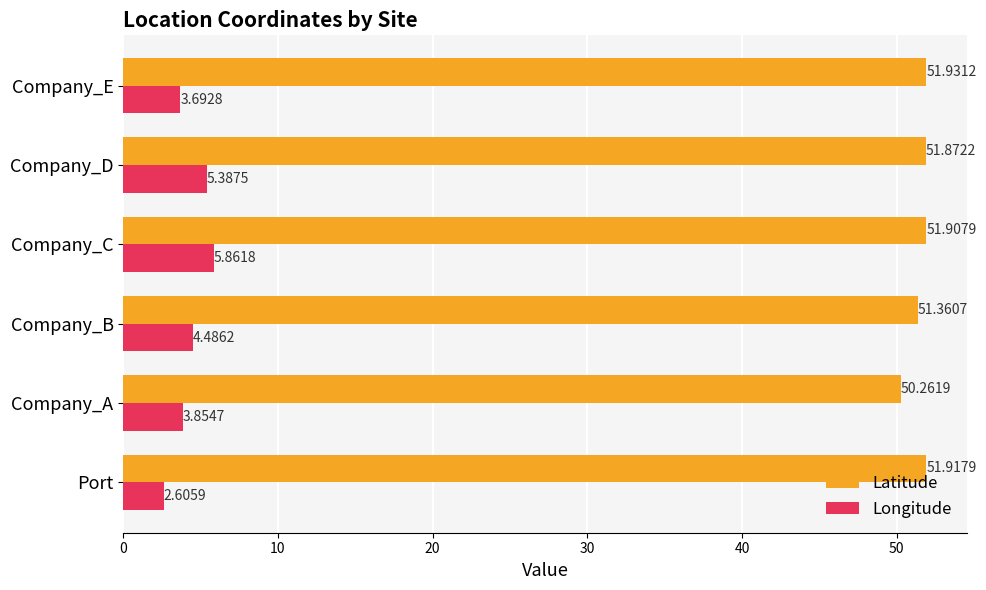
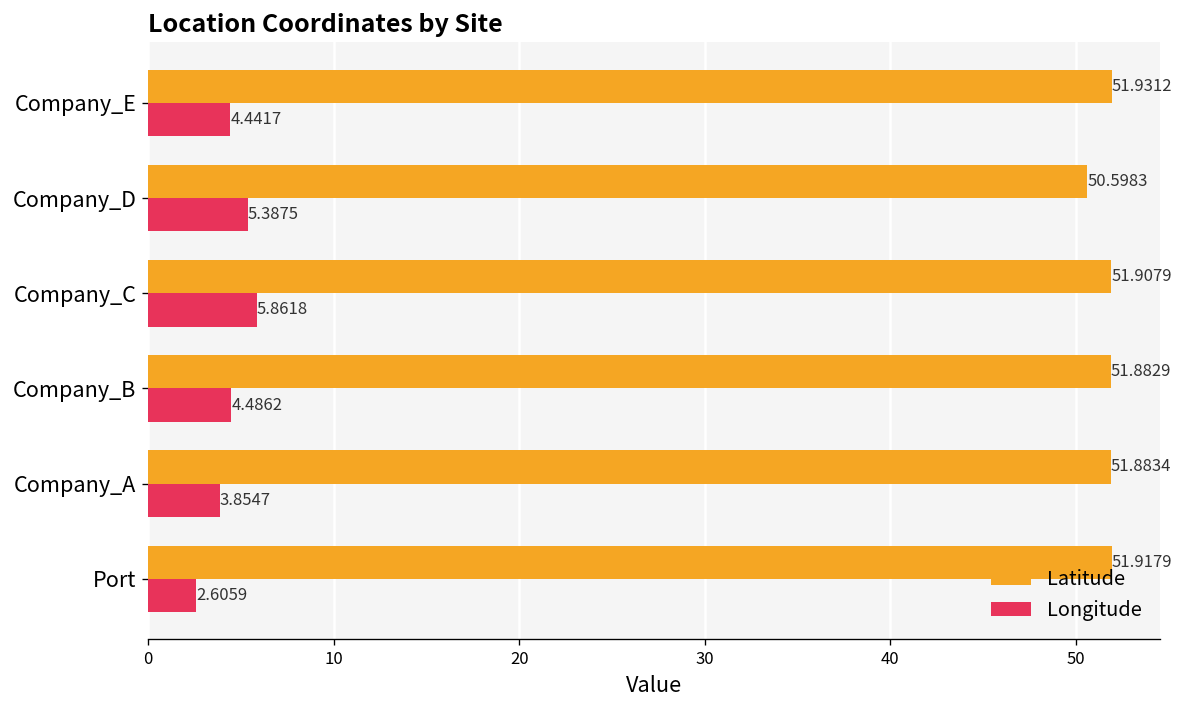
Longitude, Company_E: 3.6928 -> 4.4417
Latitude, Company_D: 51.8722 -> 50.5983
Latitude, Company_B: 51.3607 -> 51.8829
Latitude, Company_A: 50.2619 -> 51.8834
